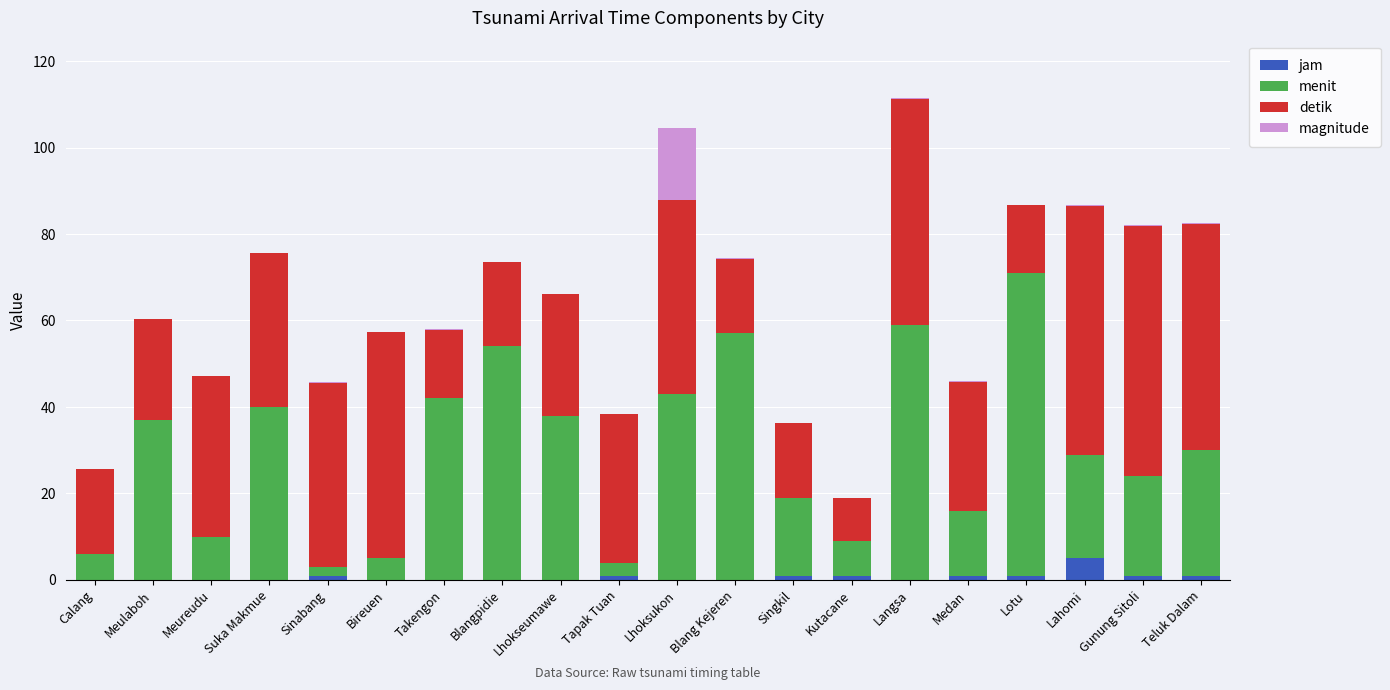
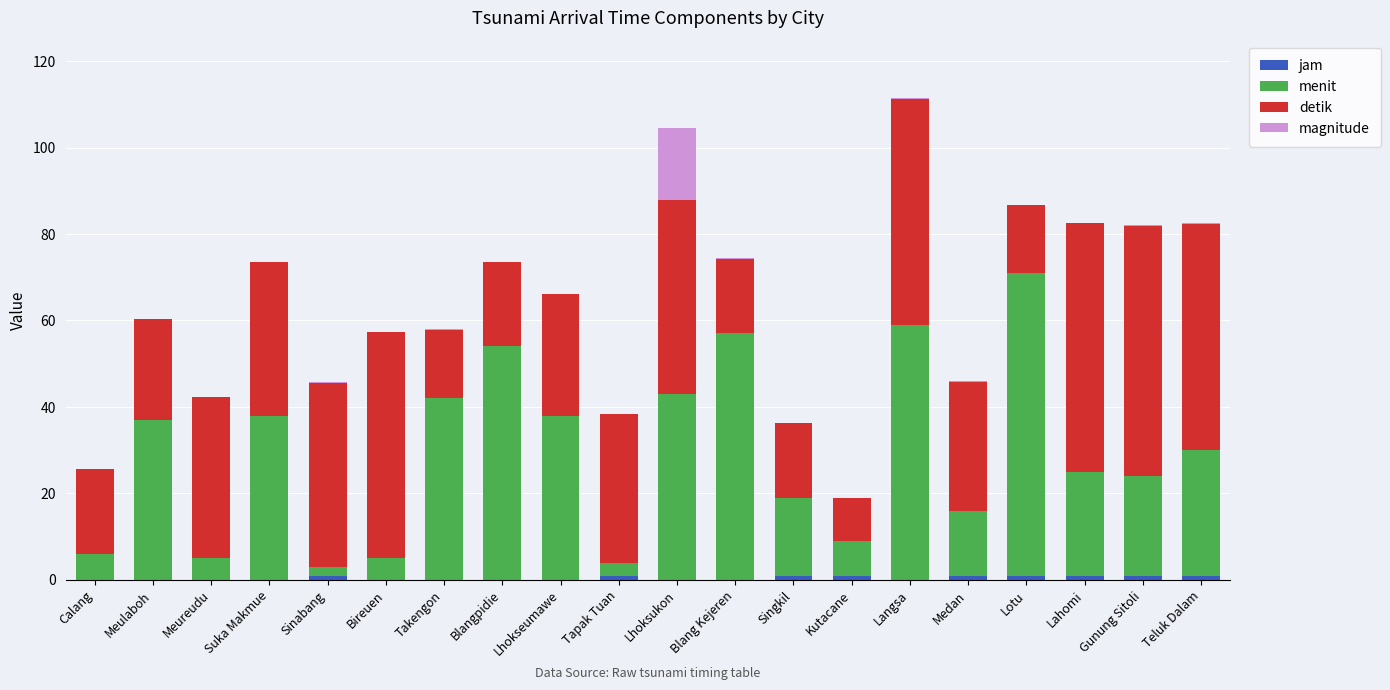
menit, Meureudu: 10 -> 5
menit, Suka Makmue: 40 -> 38
jam, Lahomi: 5 -> 1
